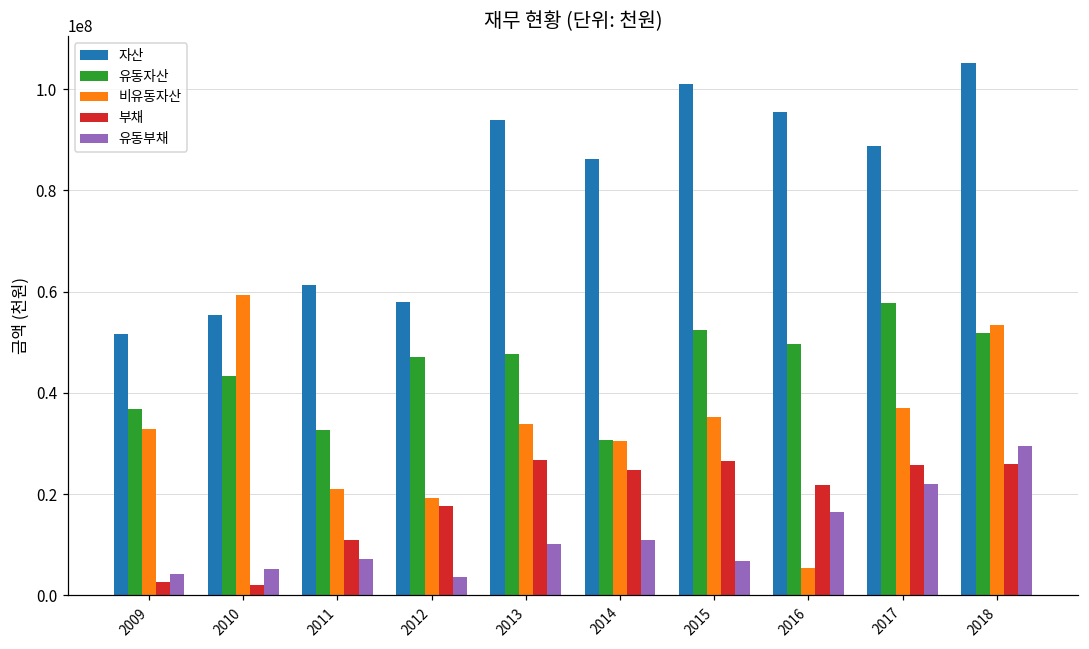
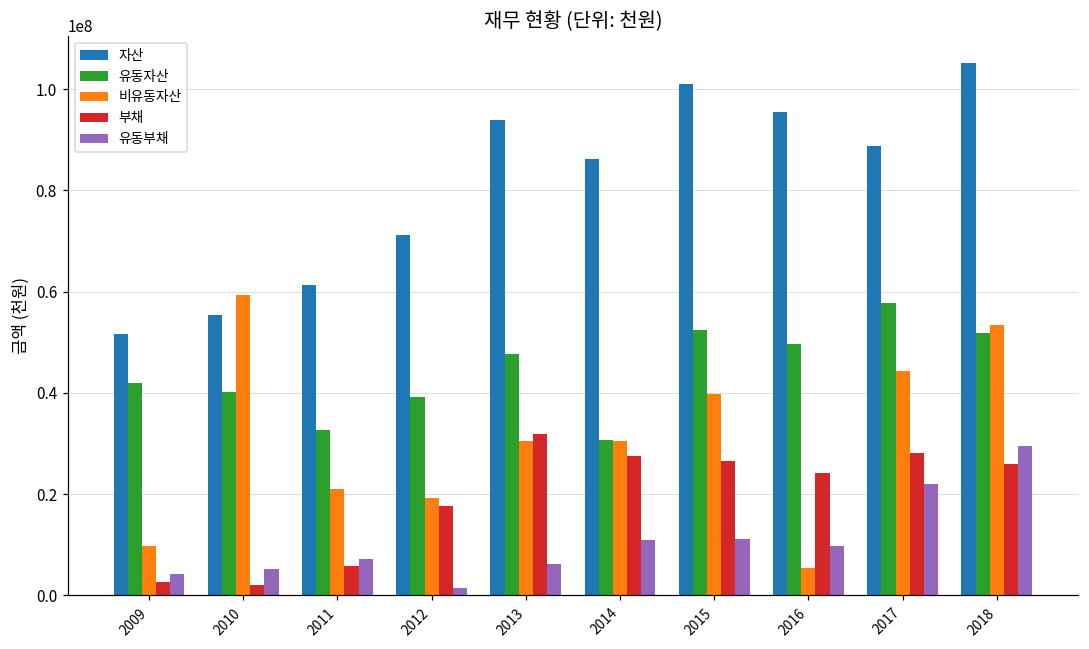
유동자산, 2009: 37000000 -> 42000000
비유동자산, 2009: 33000000 -> 10000000
유동자산, 2010: 43000000 -> 40000000
부채, 2011: 11000000 -> 6000000
자산, 2012: 58000000 -> 71000000
유동자산, 2012: 47000000 -> 39000000
유동부채, 2012: 4000000 -> 1000000
비유동자산, 2013: 34000000 -> 30000000
부채, 2013: 27000000 -> 32000000
유동부채, 2013: 10000000 -> 6000000
부채, 2014: 25000000 -> 28000000
비유동자산, 2015: 35000000 -> 40000000
유동부채, 2015: 7000000 -> 11000000
부채, 2016: 22000000 -> 24000000
유동부채, 2016: 16000000 -> 10000000
비유동자산, 2017: 37000000 -> 44000000
부채, 2017: 26000000 -> 28000000
